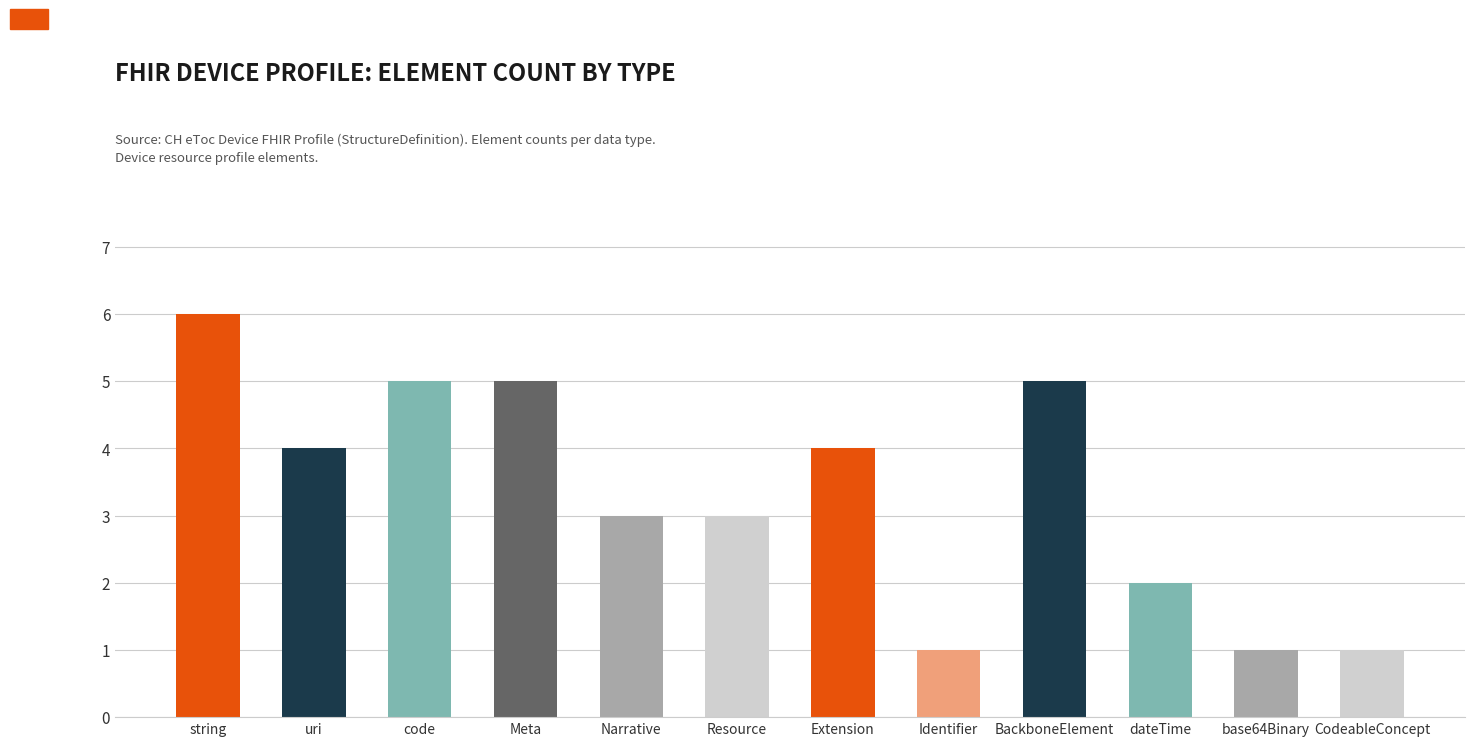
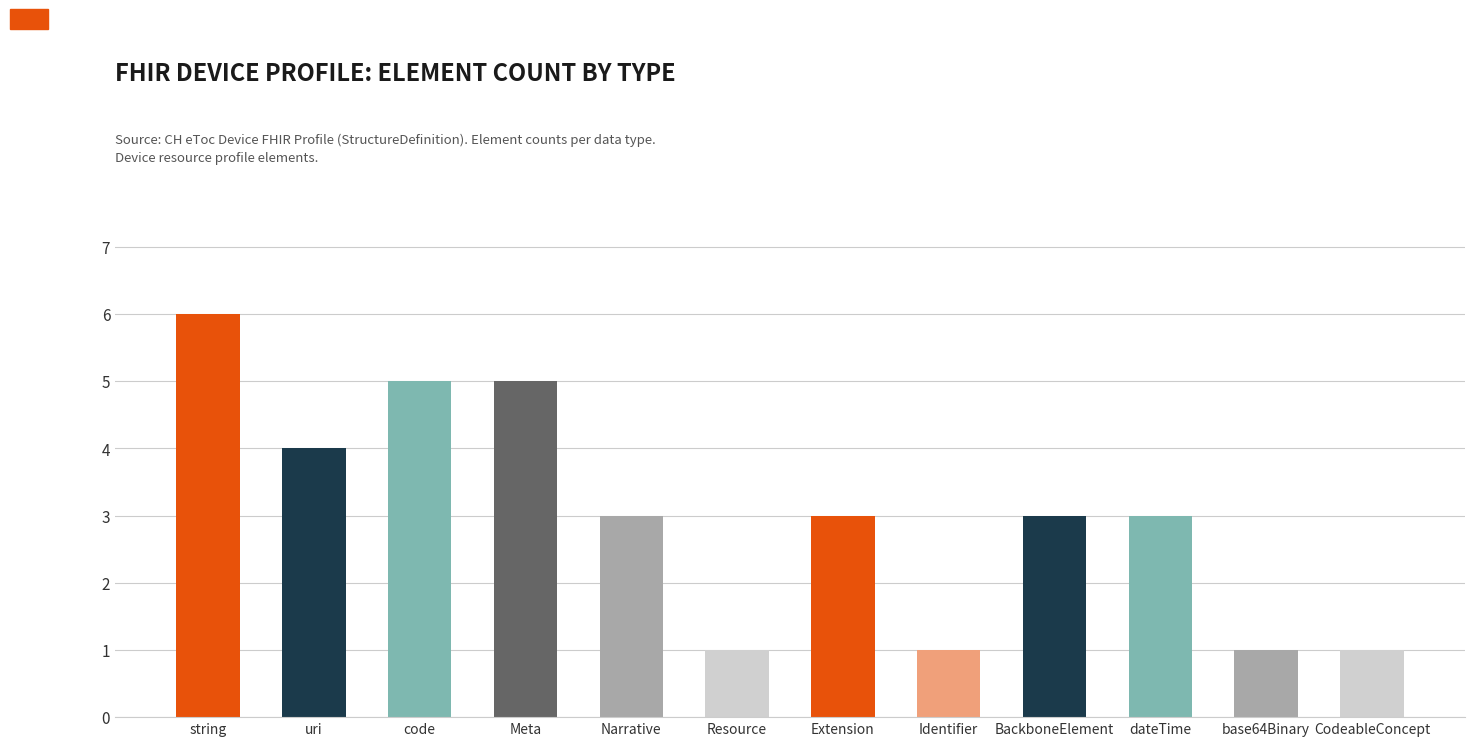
Resource: 3 -> 1
Extension: 4 -> 3
BackboneElement: 5 -> 3
dateTime: 2 -> 3
